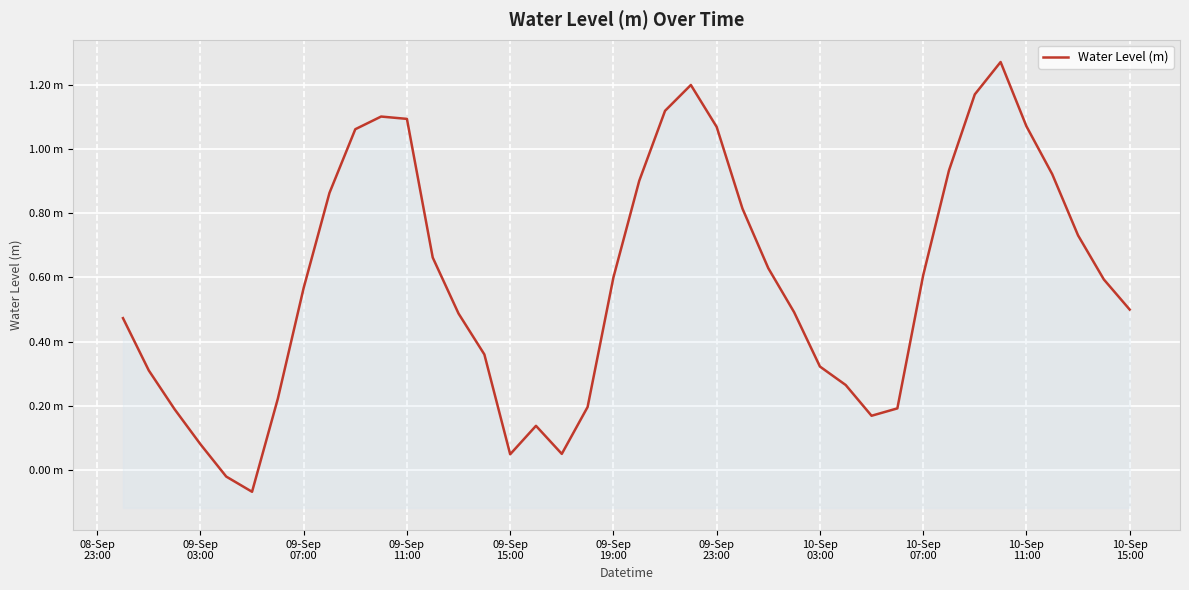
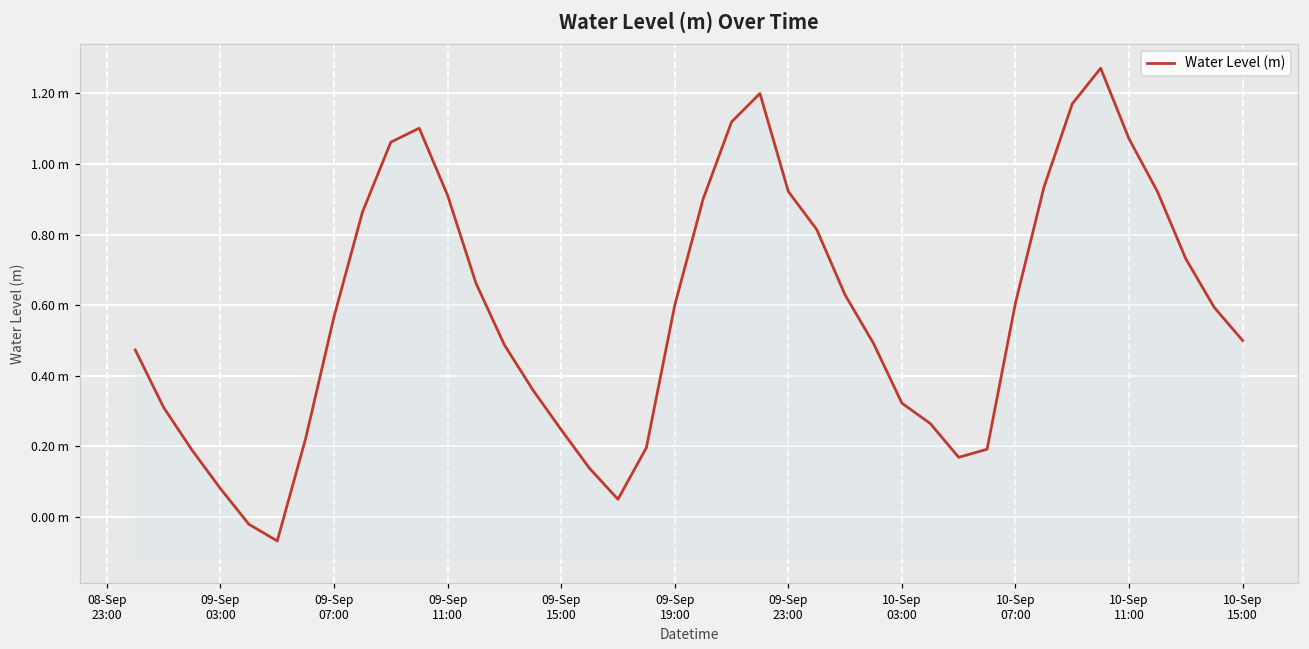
09-Sep 11:00: 1.09 m -> 0.91 m
09-Sep 15:00: 0.05 m -> 0.25 m
09-Sep 23:00: 1.07 m -> 0.92 m
